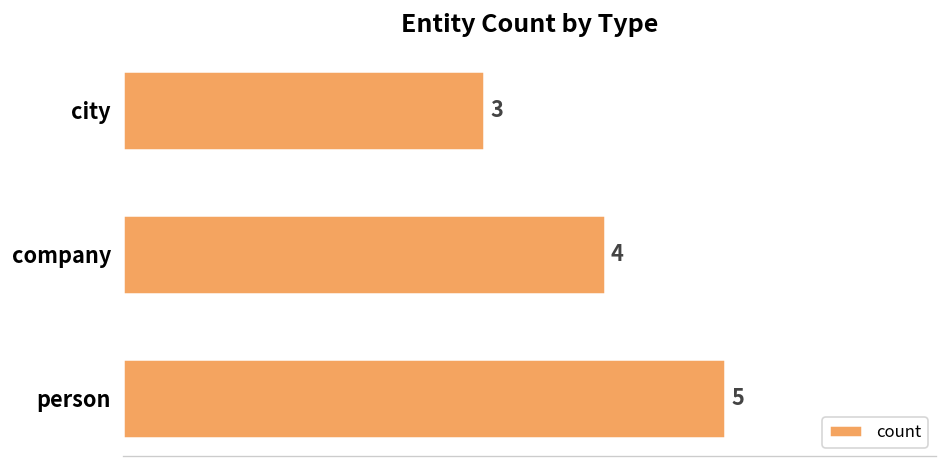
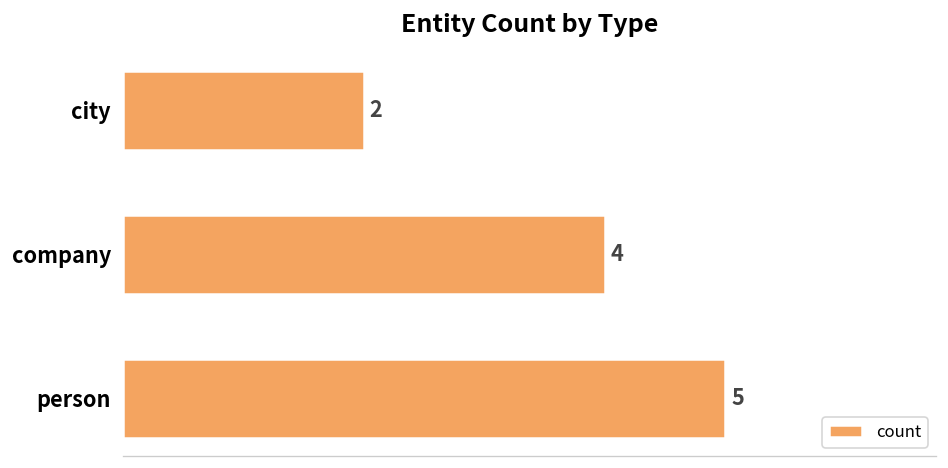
city: 3 -> 2
